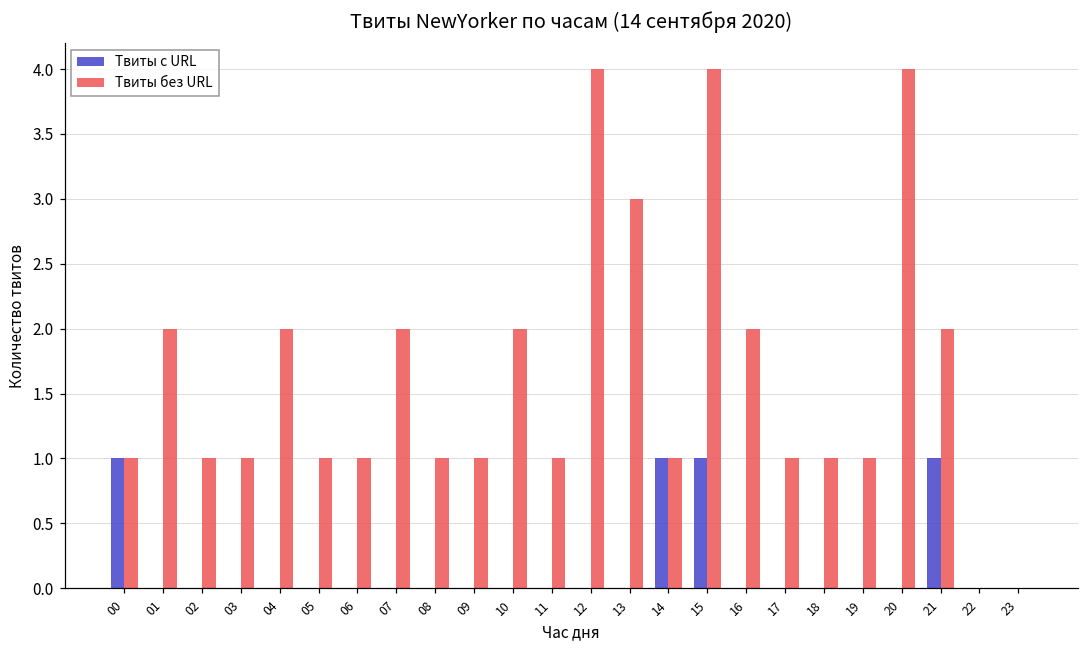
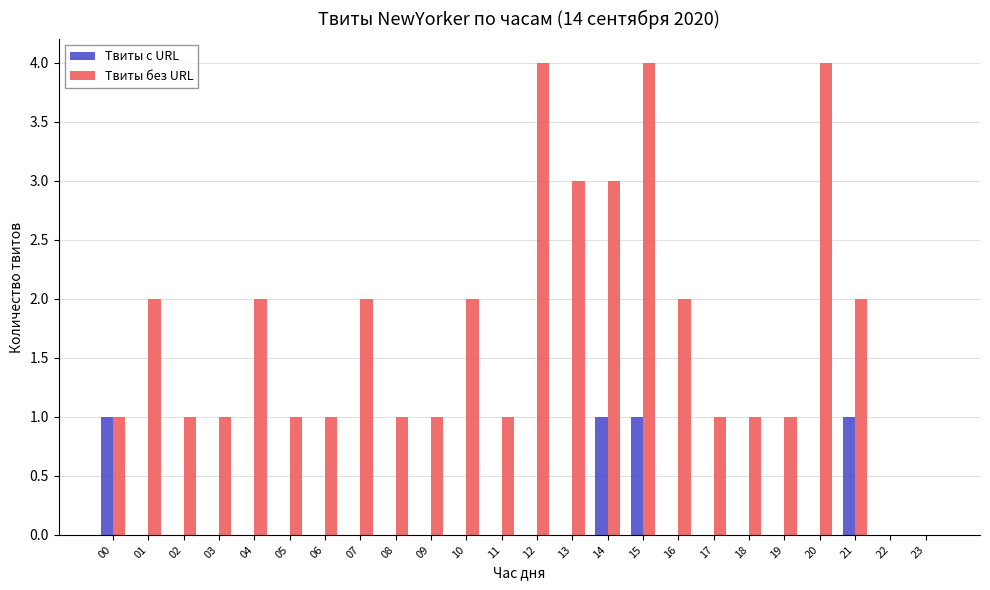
Твиты без URL, 14: 1 -> 3
